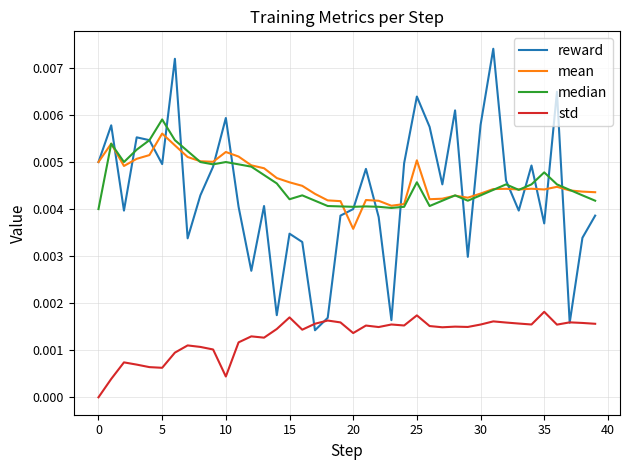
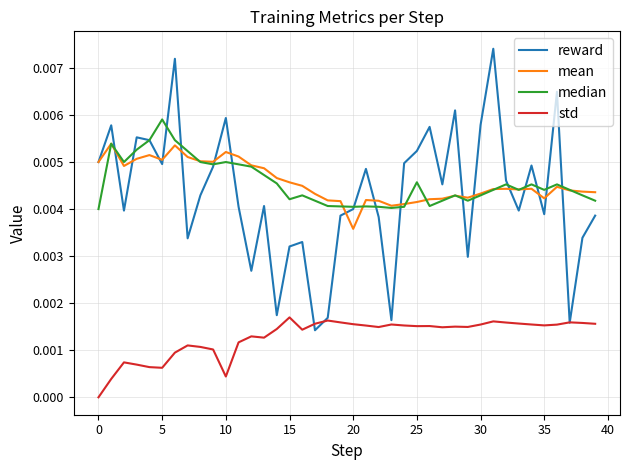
mean, 5: 0.0056 -> 0.0050
reward, 15: 0.0035 -> 0.0032
std, 20: 0.0014 -> 0.0016
reward, 25: 0.0064 -> 0.0052
mean, 25: 0.0050 -> 0.0042
std, 25: 0.0017 -> 0.0015
reward, 35: 0.0037 -> 0.0039
mean, 35: 0.0044 -> 0.0042
median, 35: 0.0048 -> 0.0044
std, 35: 0.0018 -> 0.0015
